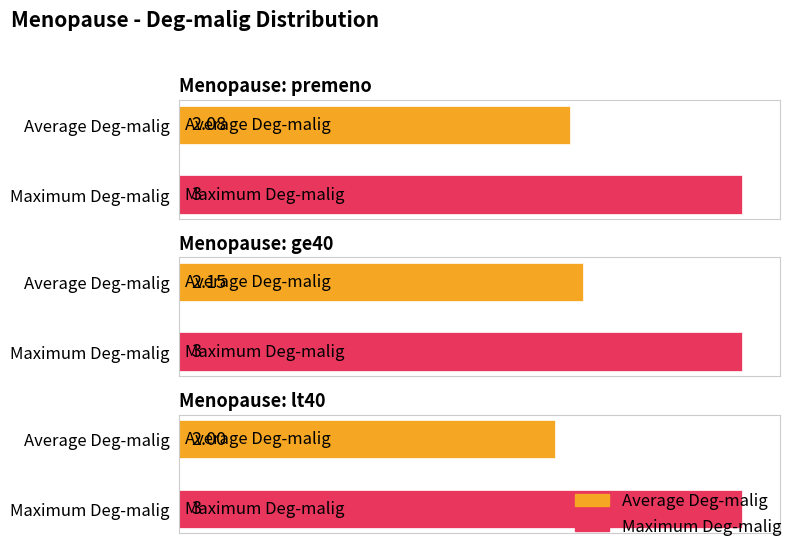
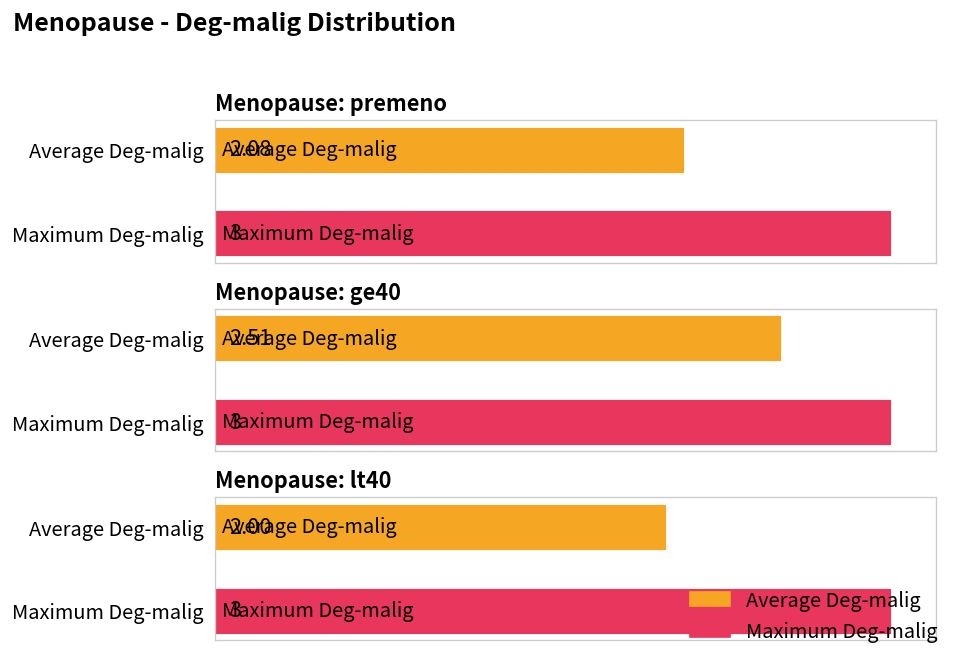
Menopause: ge40, Average Deg-malig: 2.15 -> 2.51
